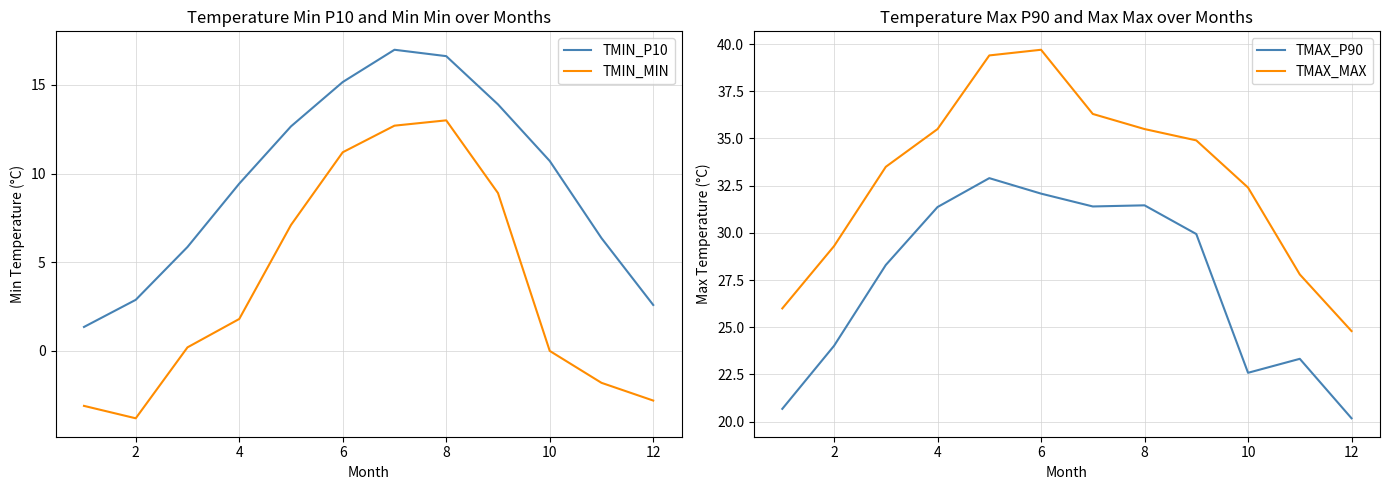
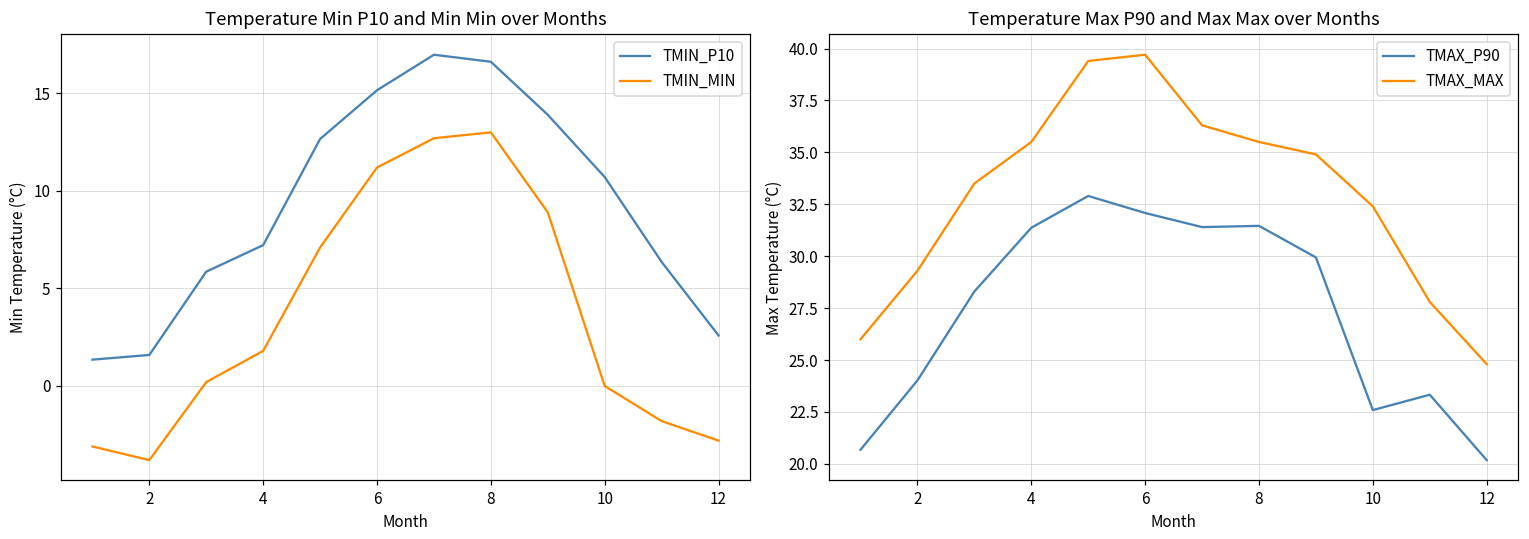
Temperature Min P10 and Min Min over Months, TMIN_P10, 2: 2.9 -> 1.6
Temperature Min P10 and Min Min over Months, TMIN_P10, 4: 9.4 -> 7.2
